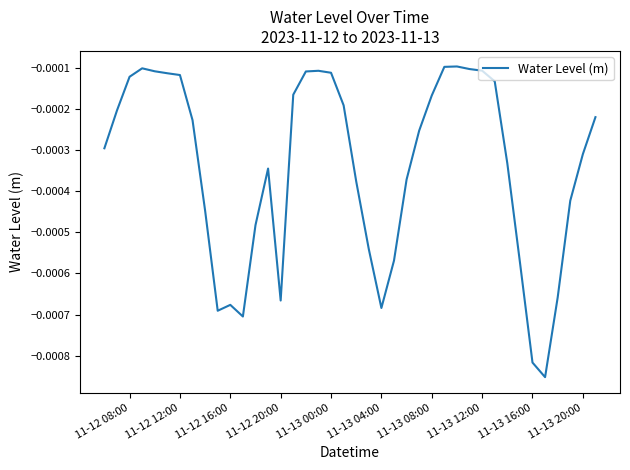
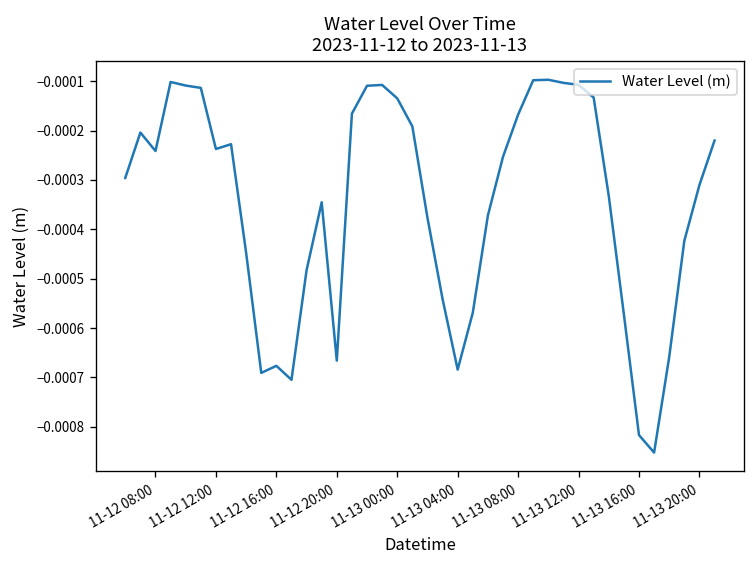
11-12 08:00: -0.00012 -> -0.00024
11-12 12:00: -0.00012 -> -0.00024
11-13 00:00: -0.00011 -> -0.00013
